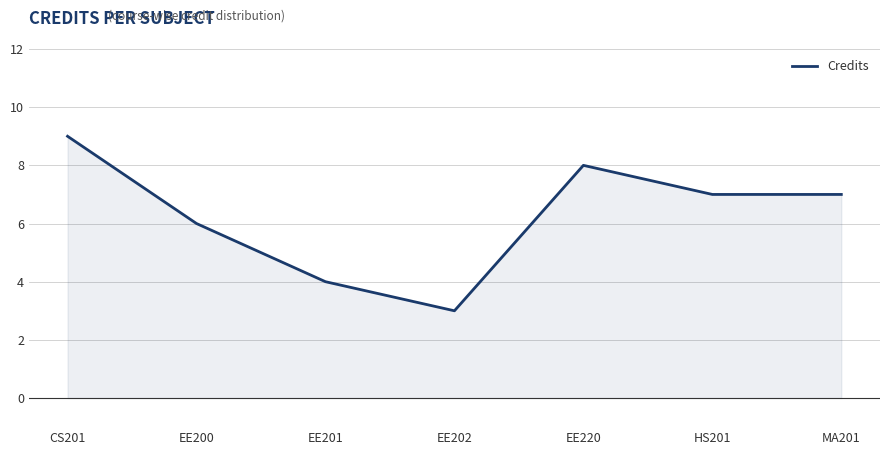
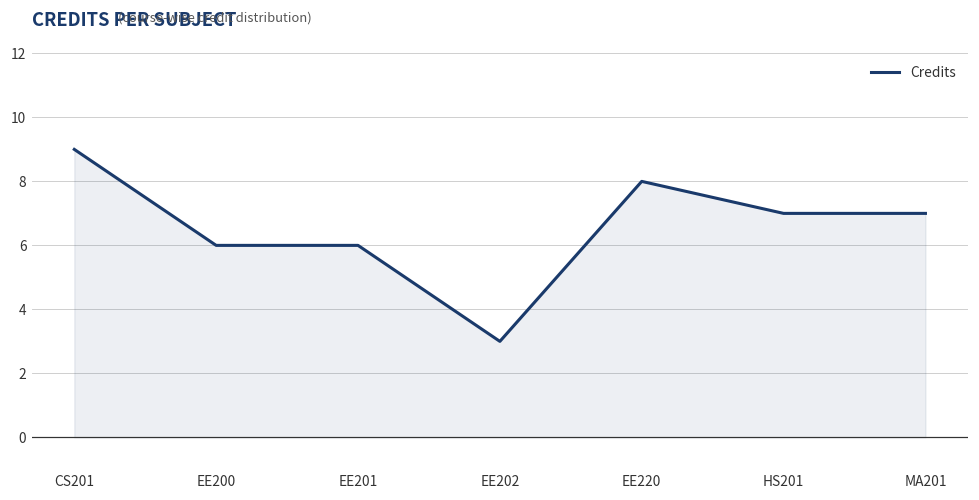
EE201: 4 -> 6
